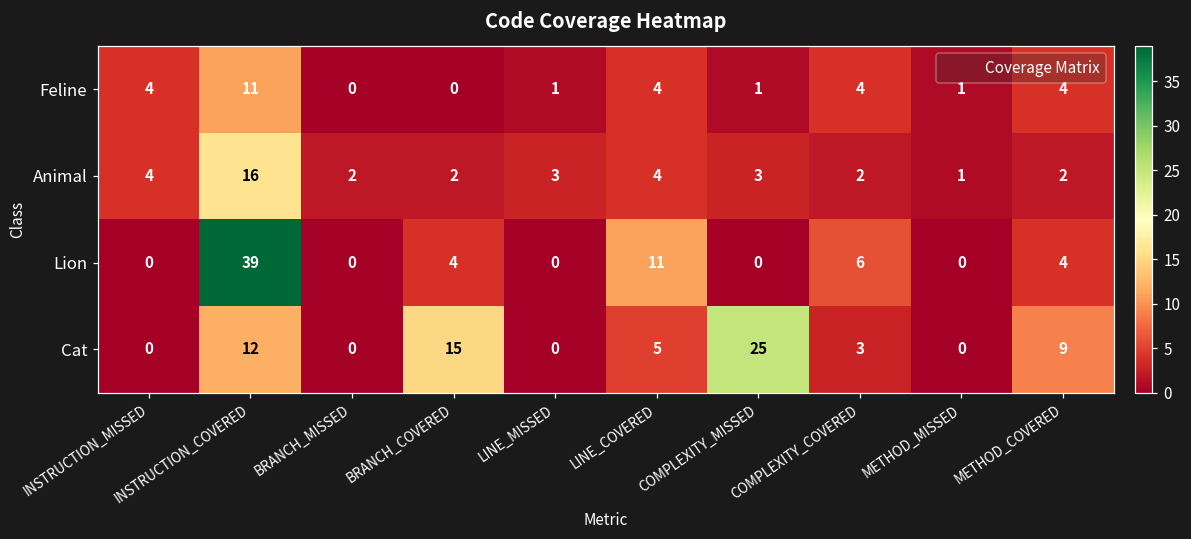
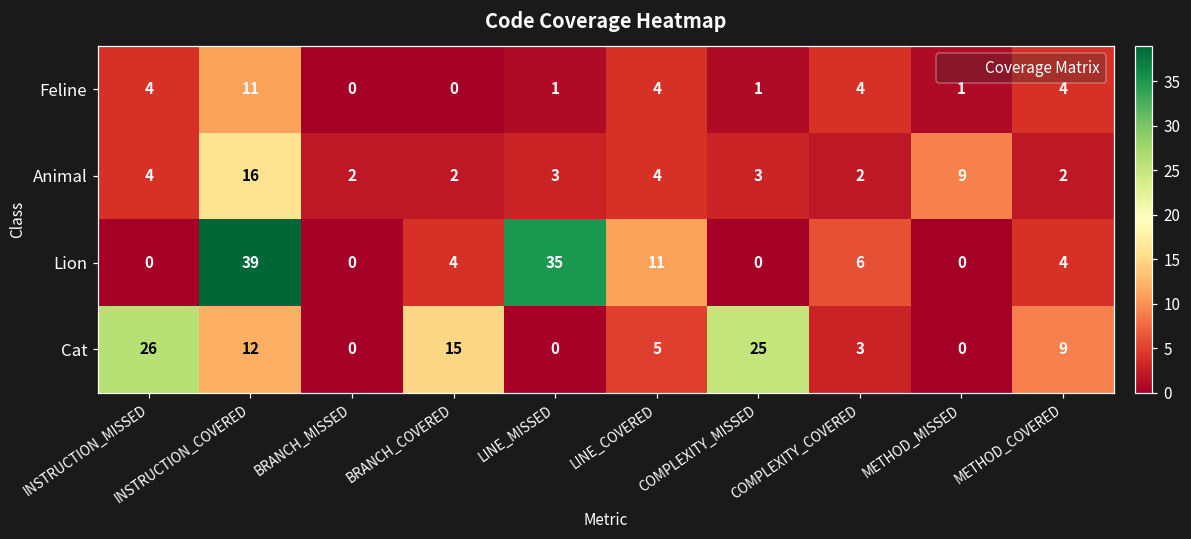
Animal, METHOD_MISSED: 1 -> 9
Lion, LINE_MISSED: 0 -> 35
Cat, INSTRUCTION_MISSED: 0 -> 26
